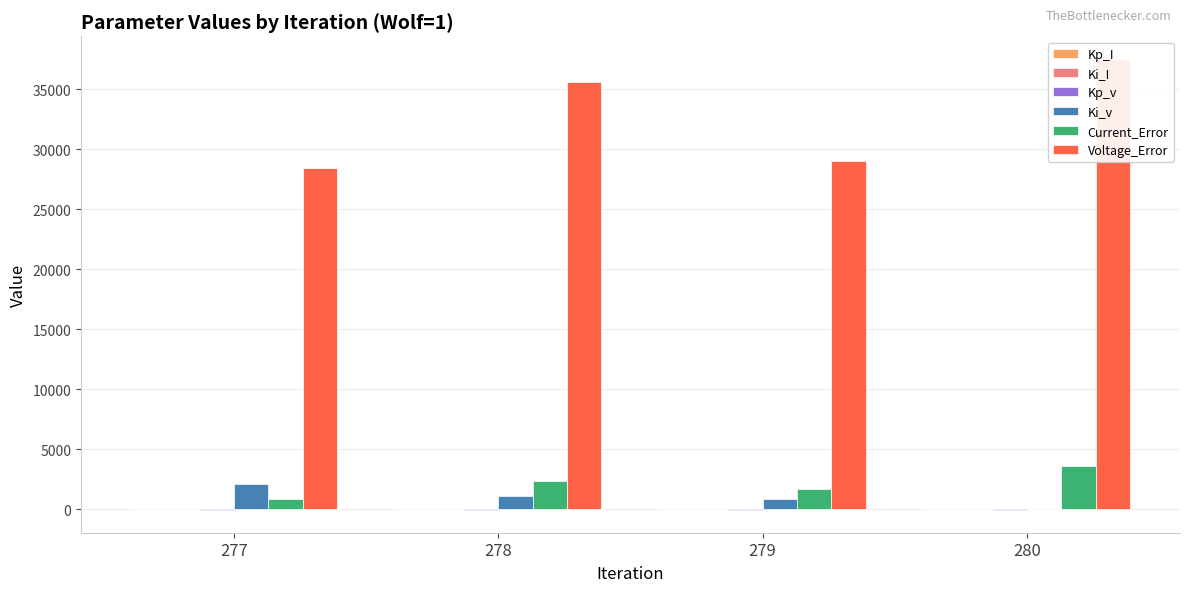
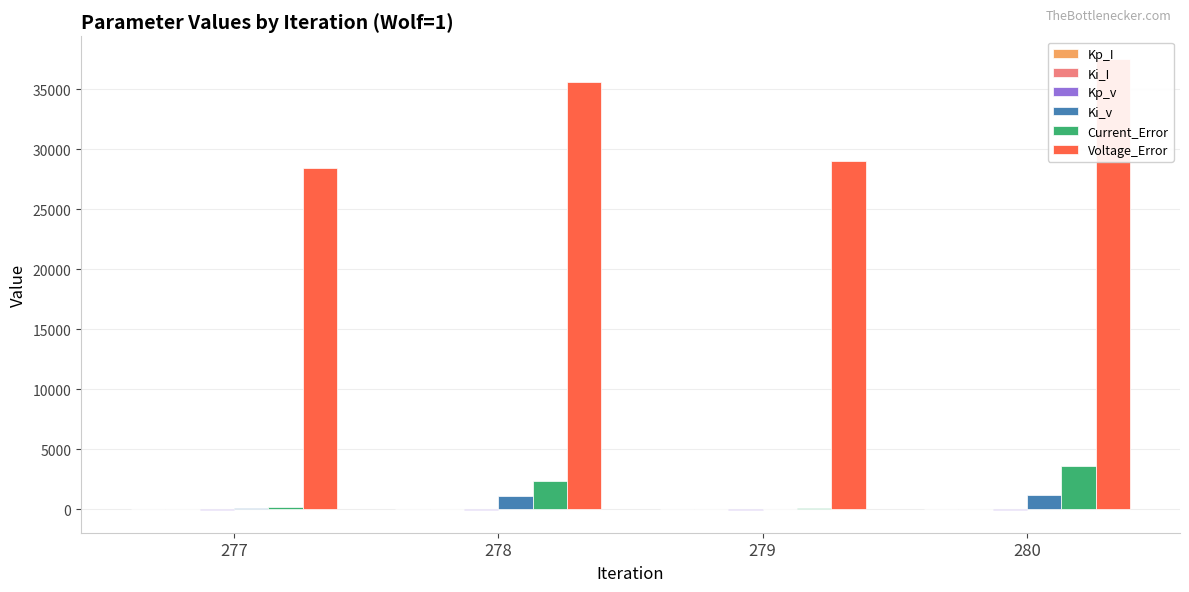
Ki_v, 277: 2100 -> 100
Current_Error, 277: 900 -> 200
Ki_v, 279: 900 -> 100
Current_Error, 279: 1700 -> 100
Ki_v, 280: 100 -> 1200
